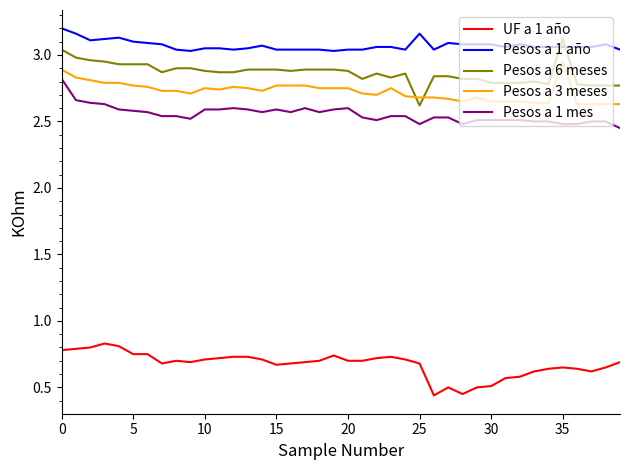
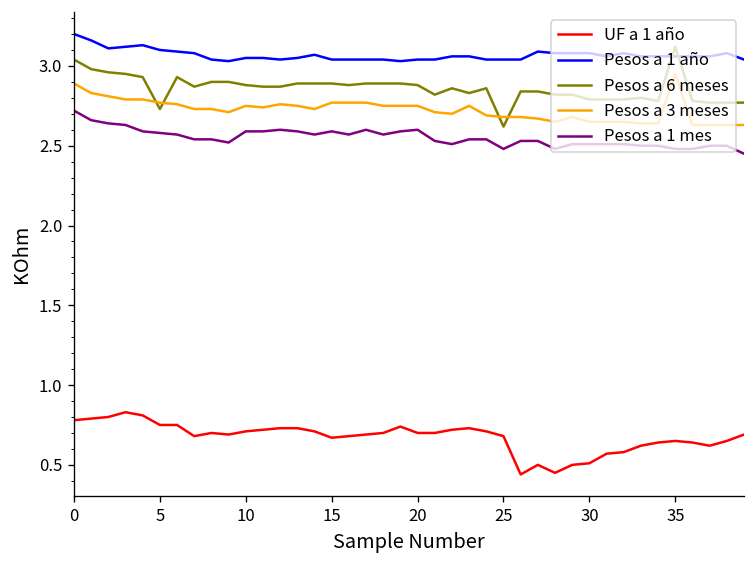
Pesos a 1 mes, 0: 2.82 -> 2.72
Pesos a 6 meses, 5: 2.93 -> 2.73
Pesos a 1 año, 25: 3.16 -> 3.04
